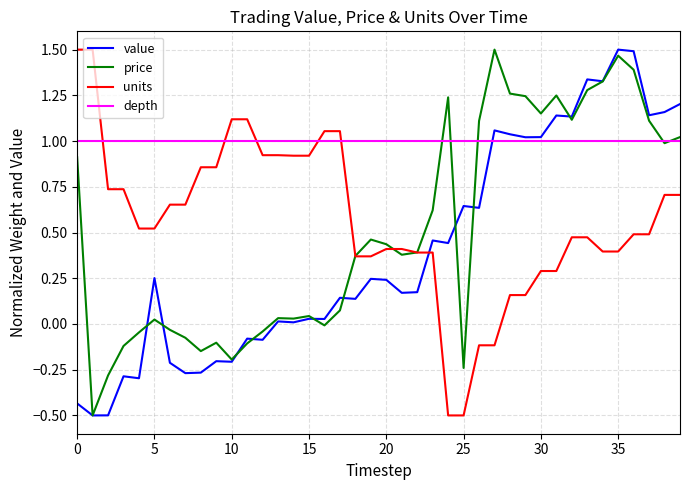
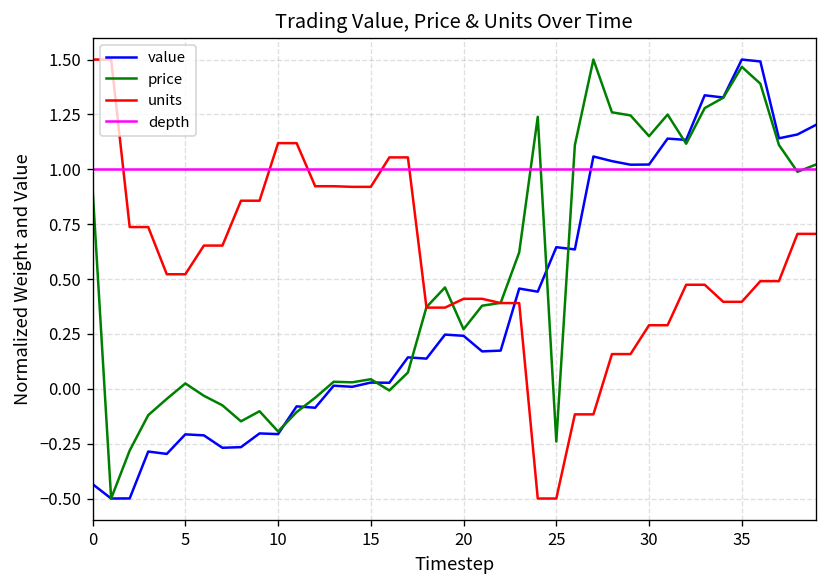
value, 5: 0.25 -> -0.21
price, 20: 0.44 -> 0.27
